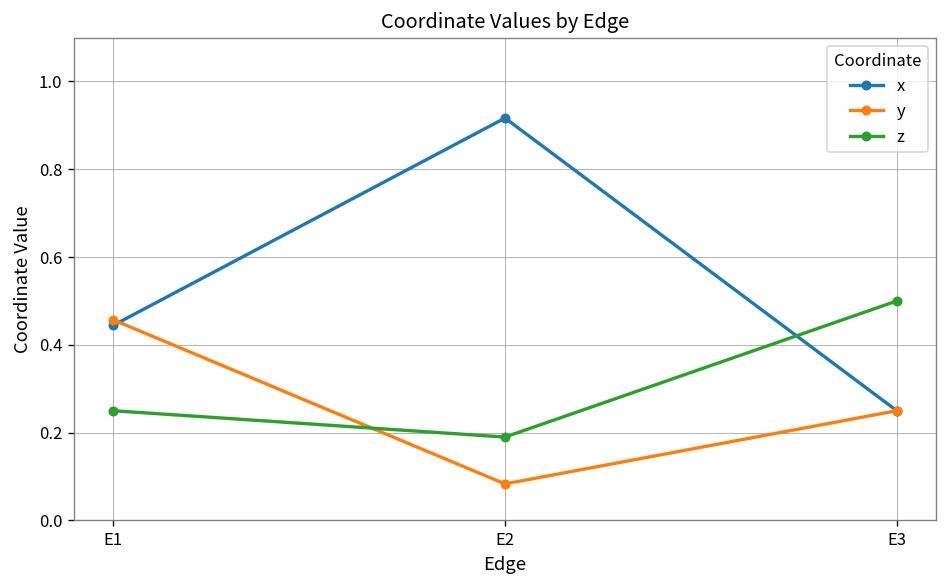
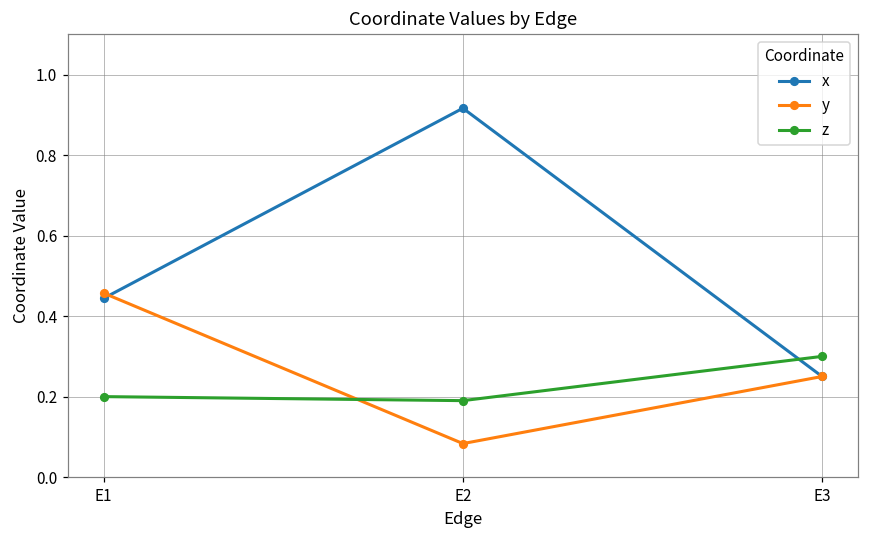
z, E1: 0.25 -> 0.20
z, E3: 0.5 -> 0.3
